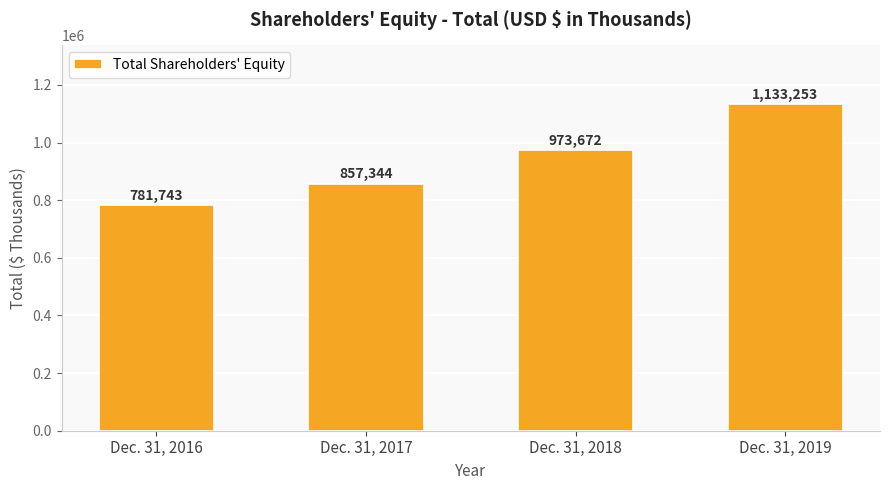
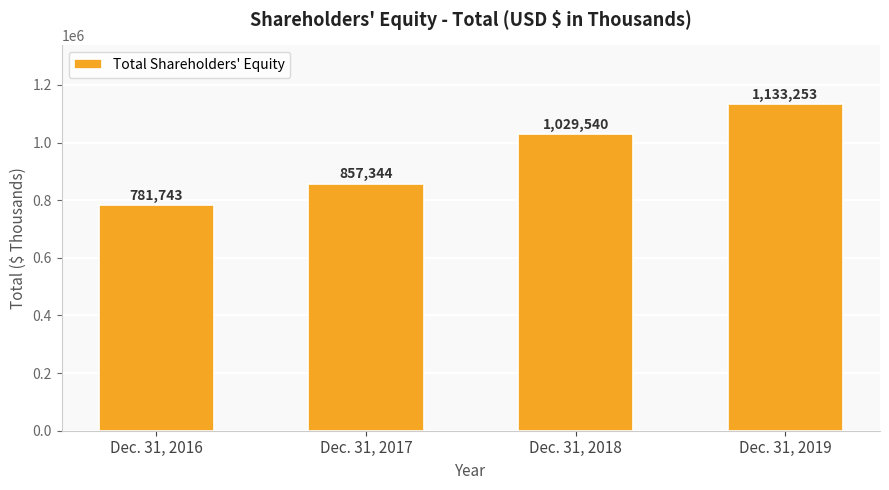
Dec. 31, 2018: 973,672 -> 1,029,540
